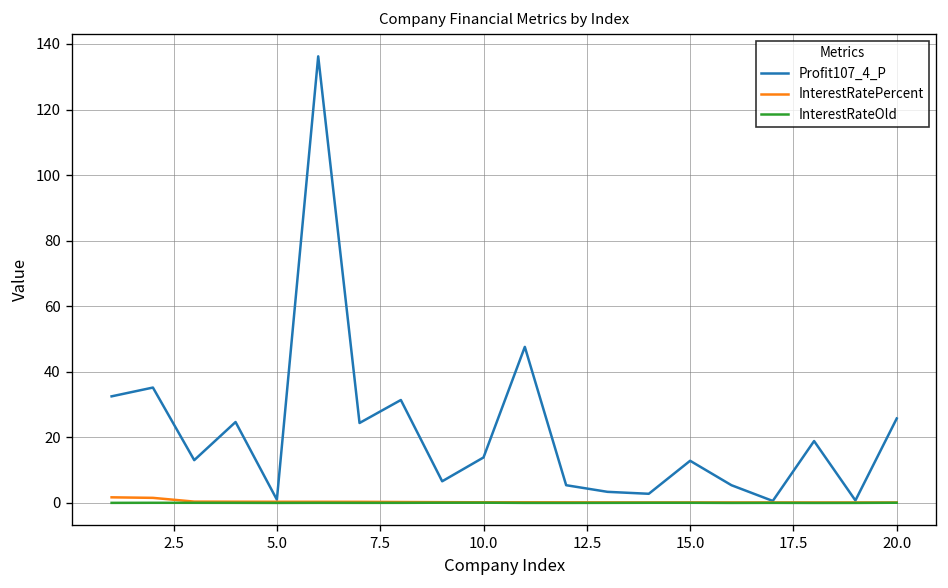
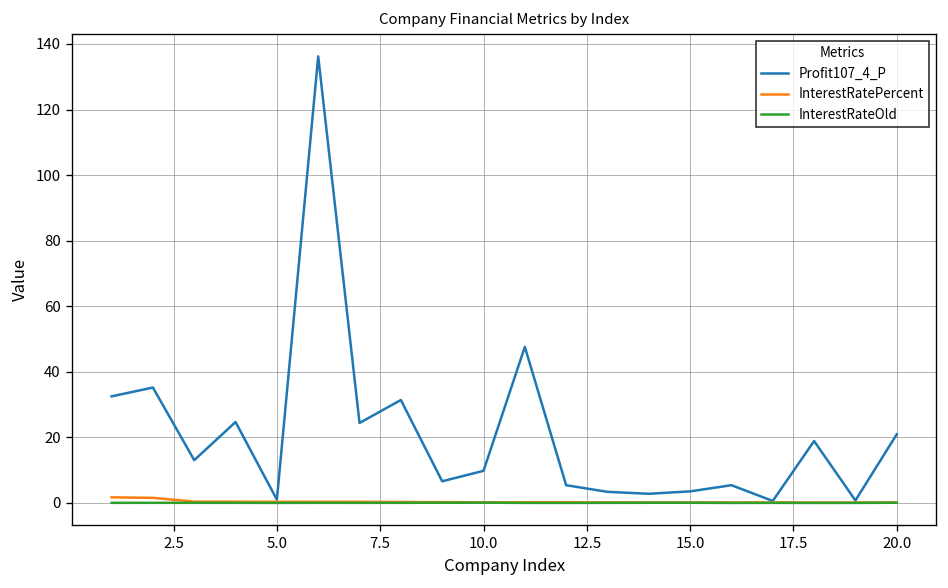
Profit107_4_P, 10.0: 14 -> 10
Profit107_4_P, 15.0: 13 -> 4
Profit107_4_P, 20.0: 26 -> 21
